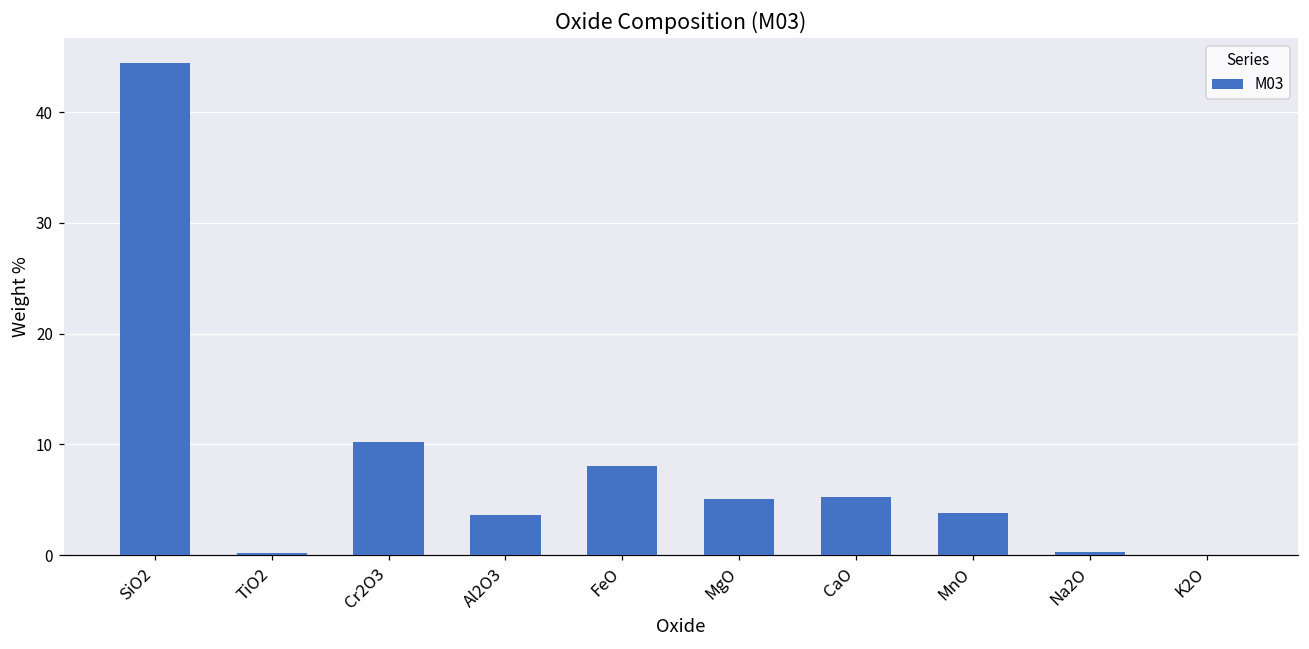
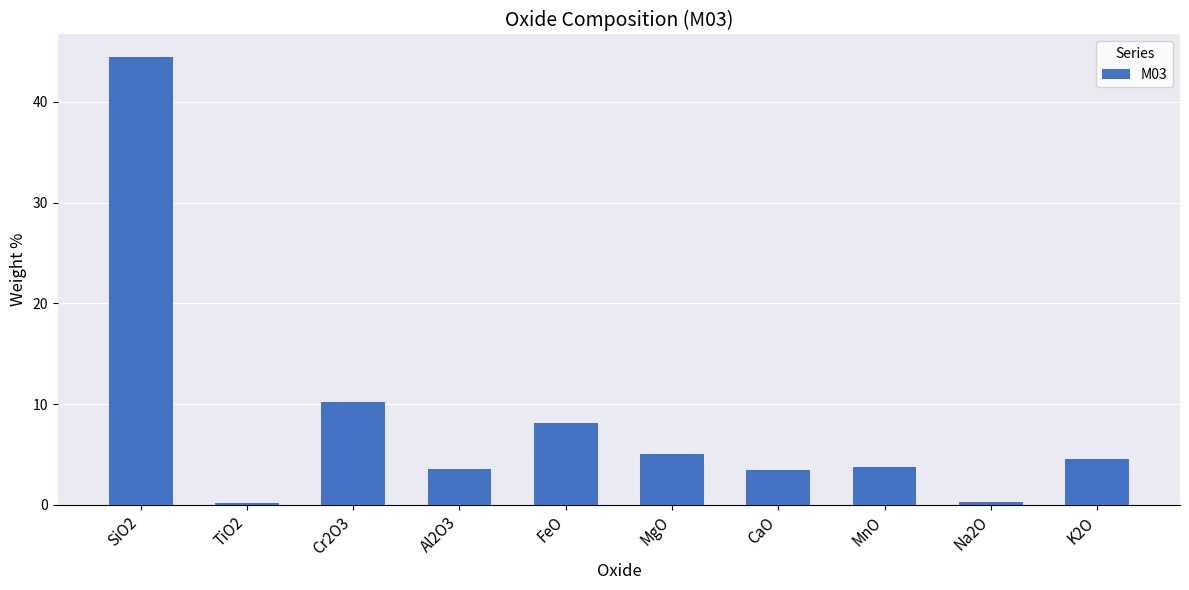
CaO: 5.2 -> 3.4
K2O: 0.0 -> 4.5
